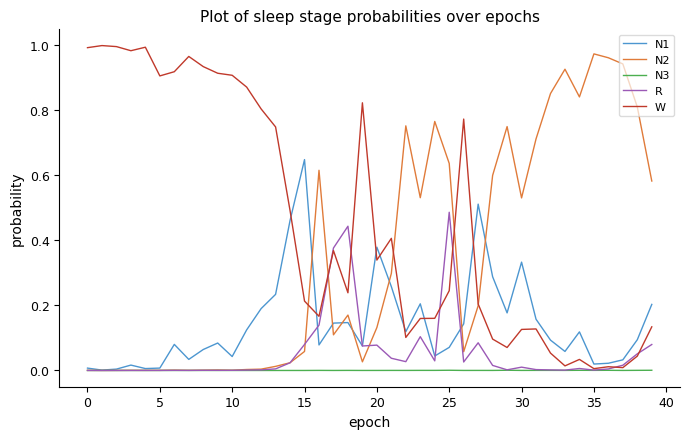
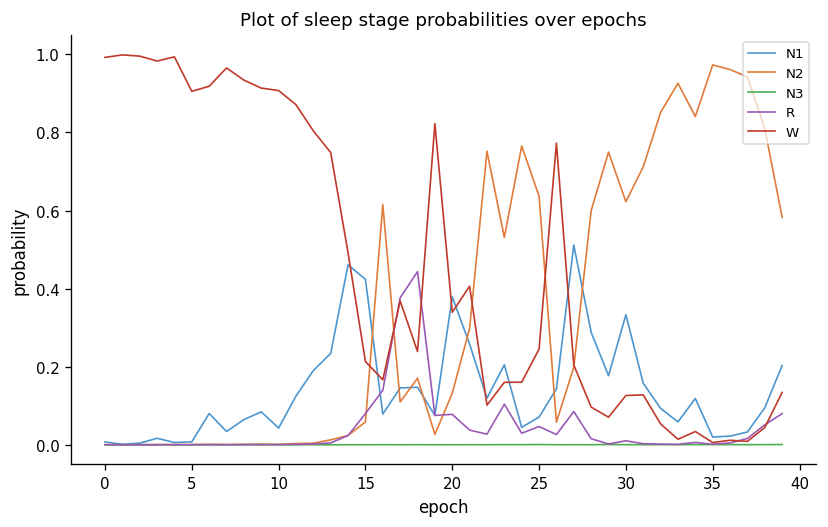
N1, 15: 0.65 -> 0.42
R, 25: 0.49 -> 0.05
N2, 30: 0.53 -> 0.62
